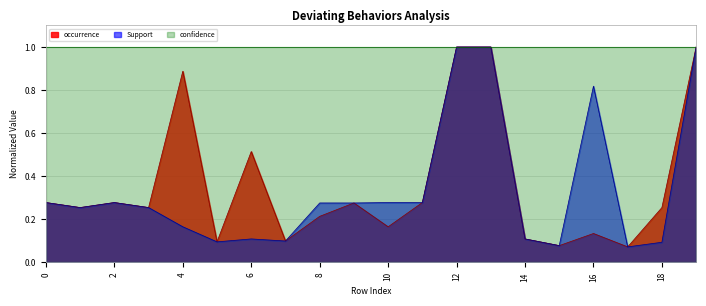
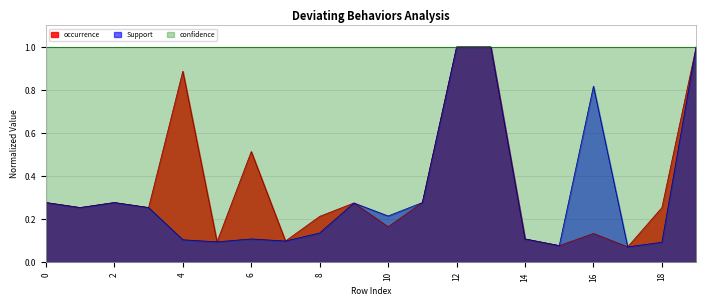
Support, 4: 0.17 -> 0.10
Support, 8: 0.28 -> 0.14
Support, 10: 0.28 -> 0.22
